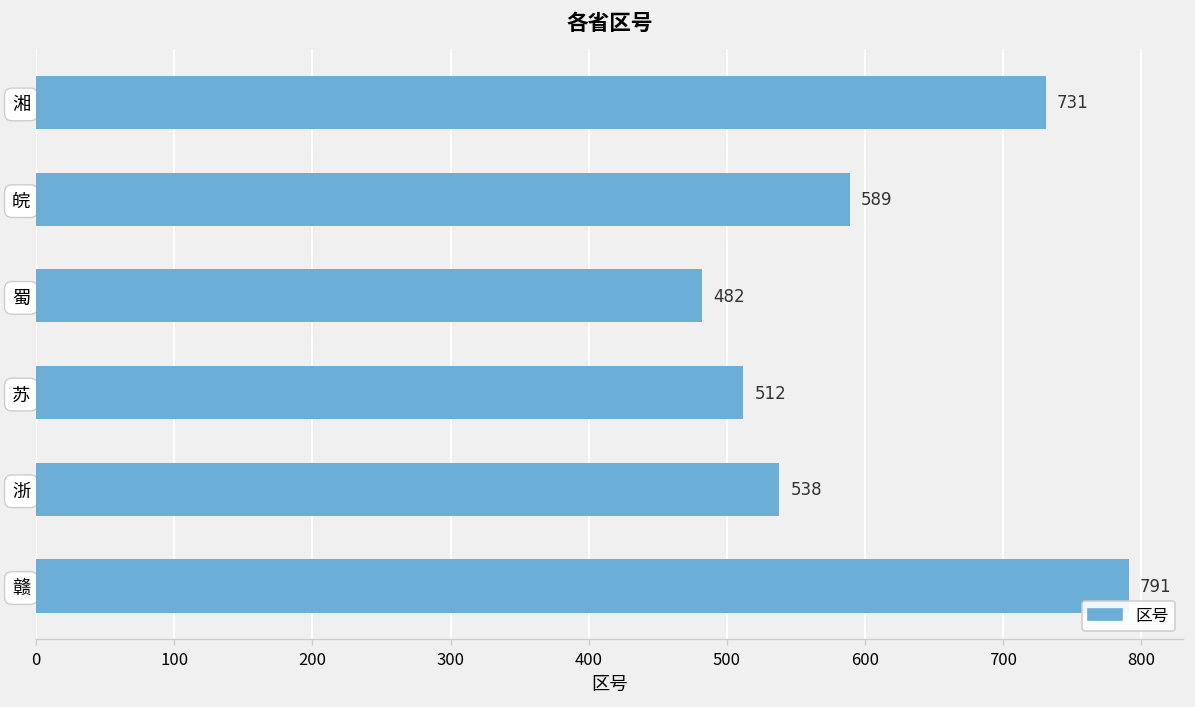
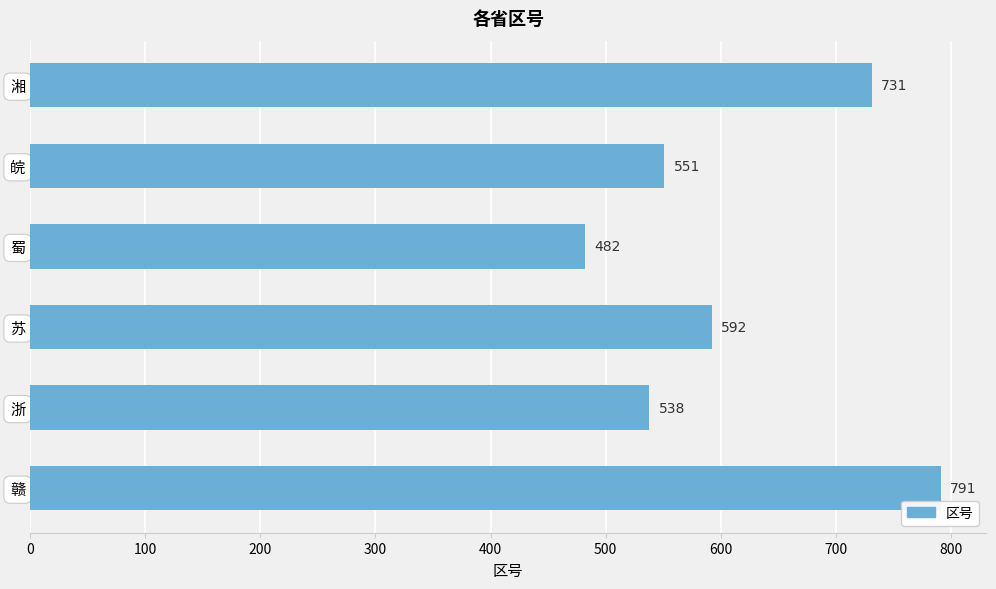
皖: 589 -> 551
苏: 512 -> 592
